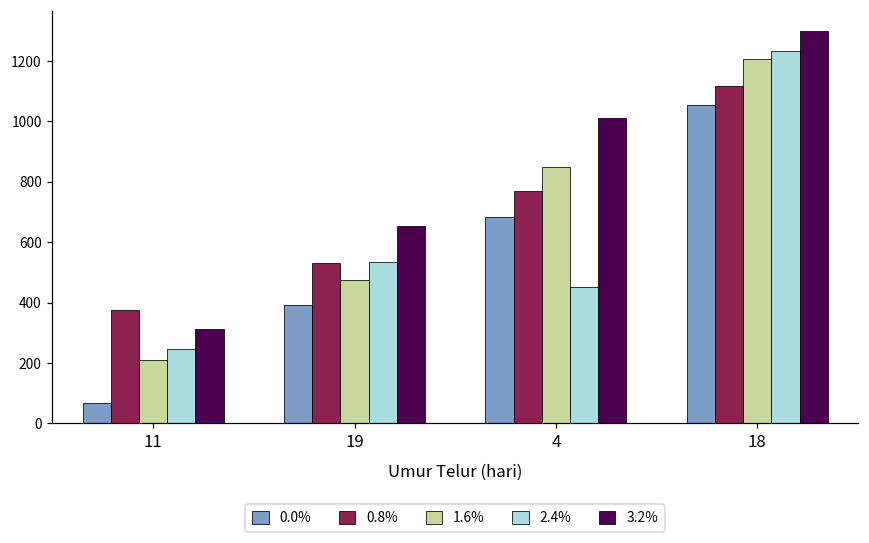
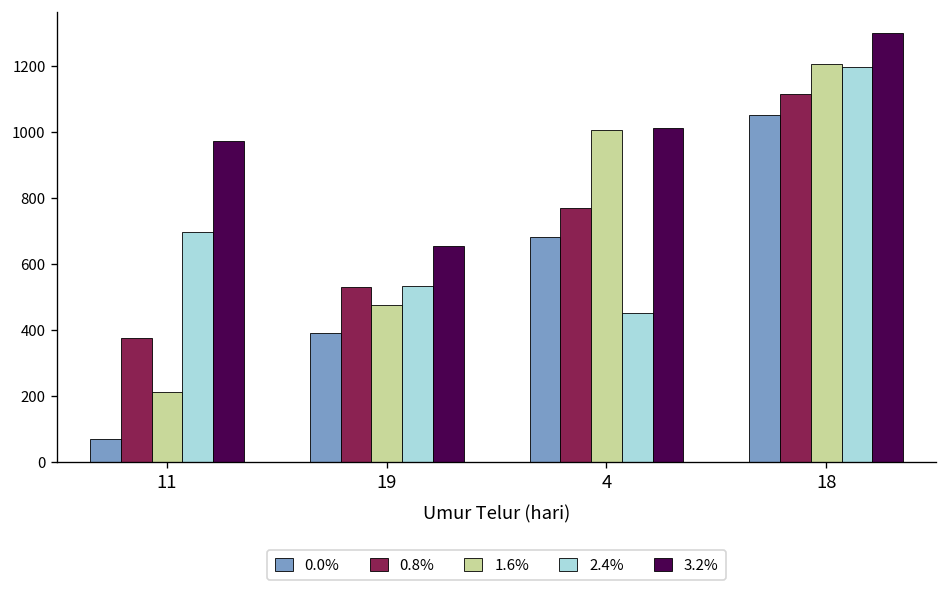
2.4%, 11: 250 -> 700
3.2%, 11: 310 -> 970
1.6%, 4: 850 -> 1010
2.4%, 18: 1230 -> 1200
